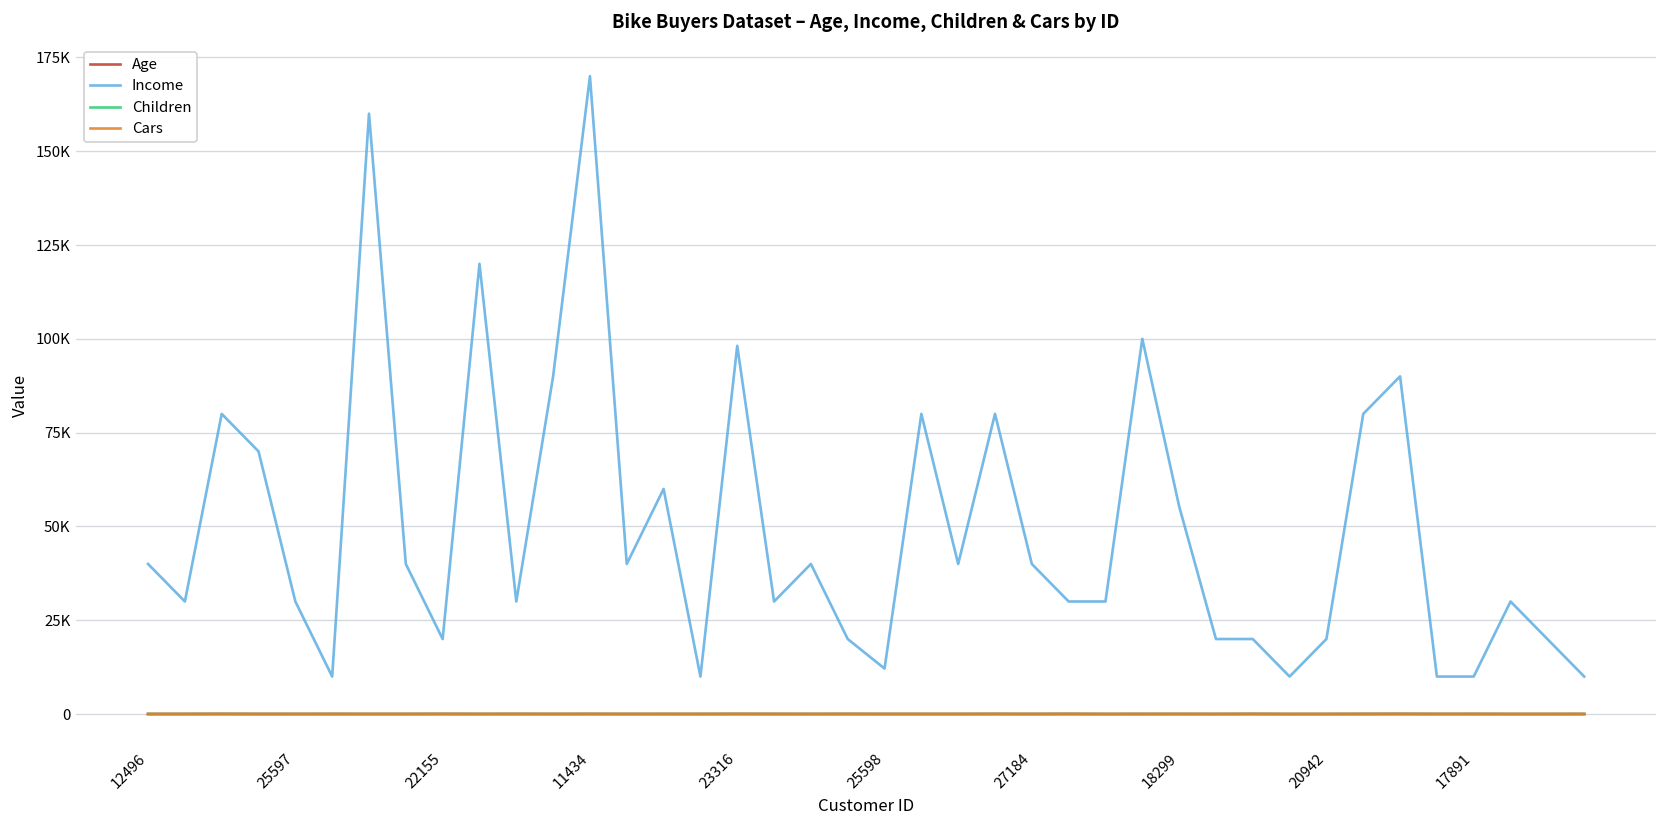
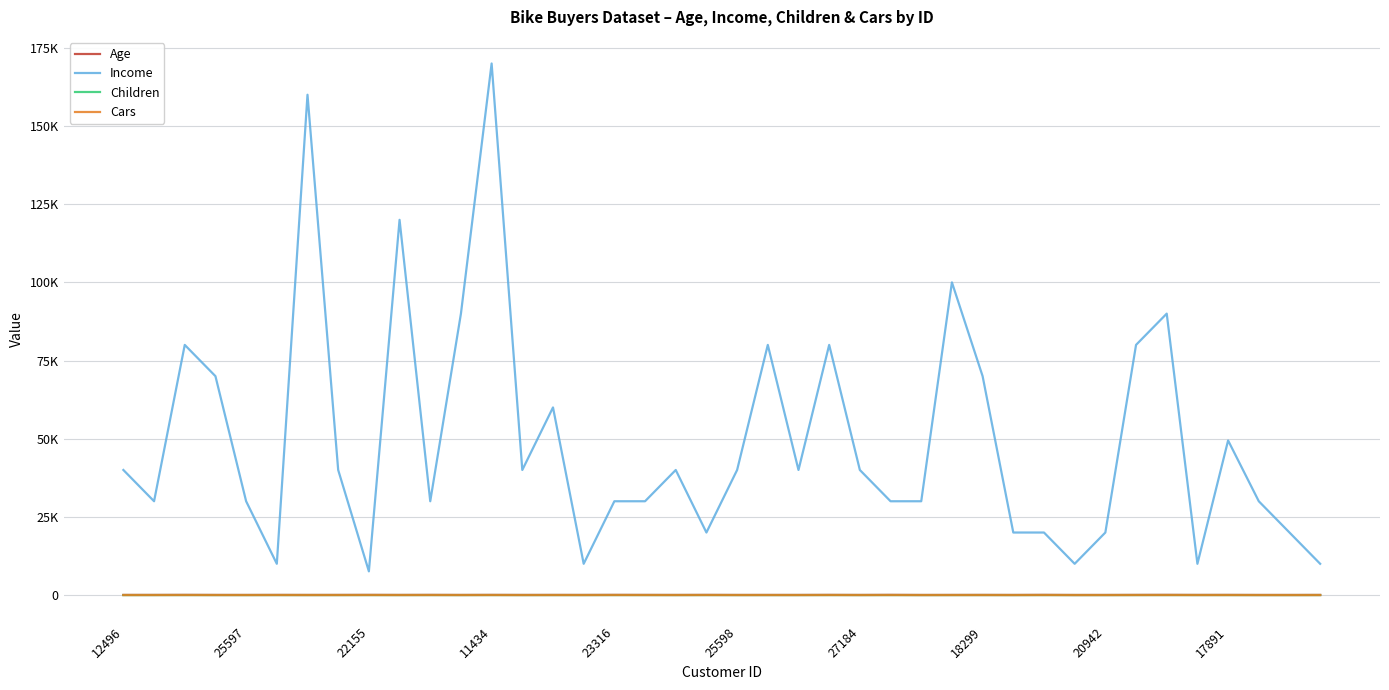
Income, 22155: 20000 -> 8000
Income, 23316: 98000 -> 30000
Income, 25598: 12000 -> 40000
Income, 18299: 55000 -> 70000
Income, 17891: 10000 -> 49000
